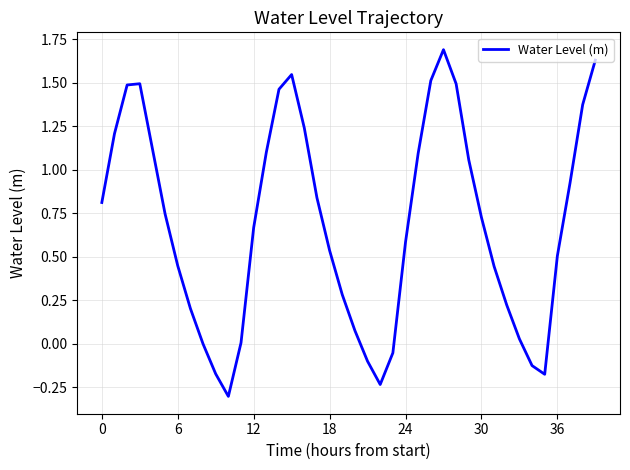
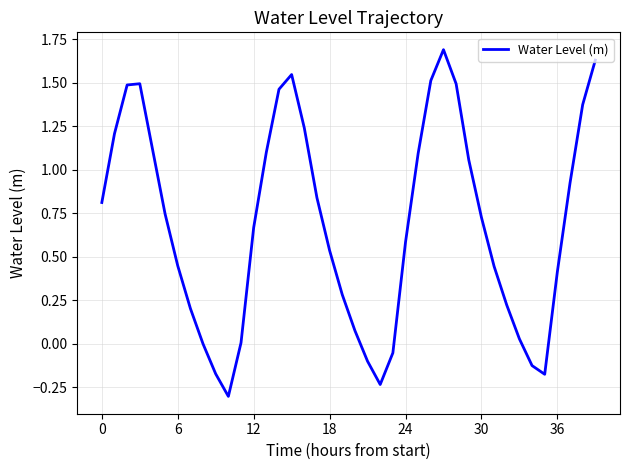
36: 0.51 -> 0.42
